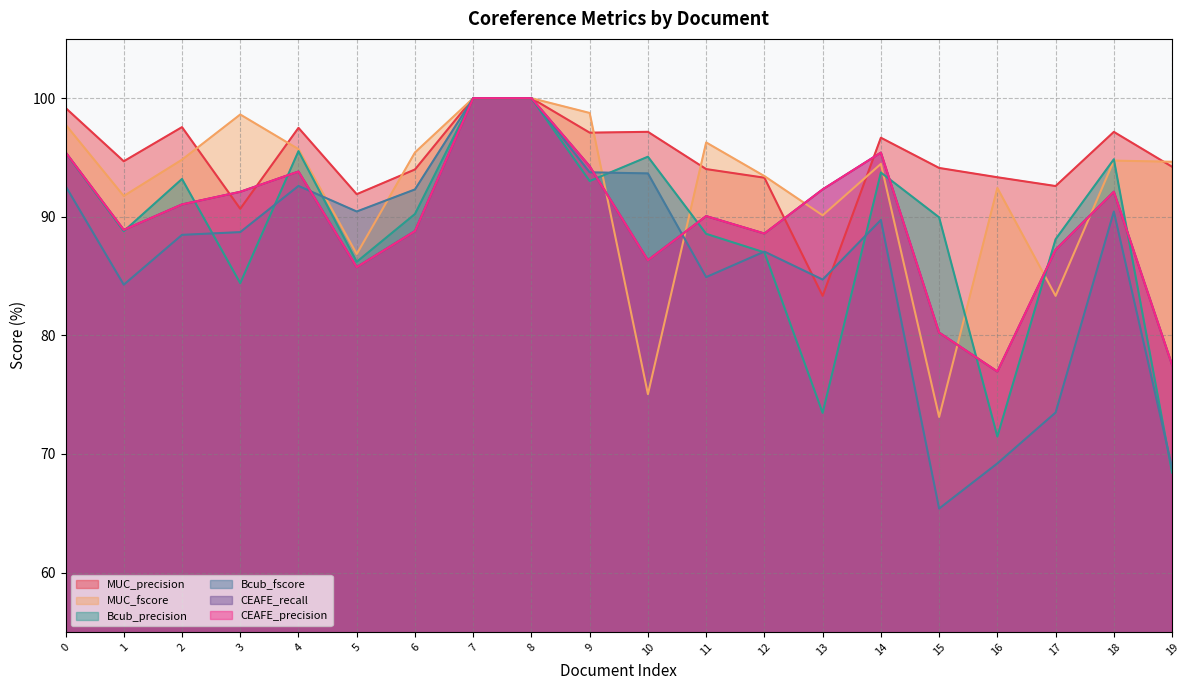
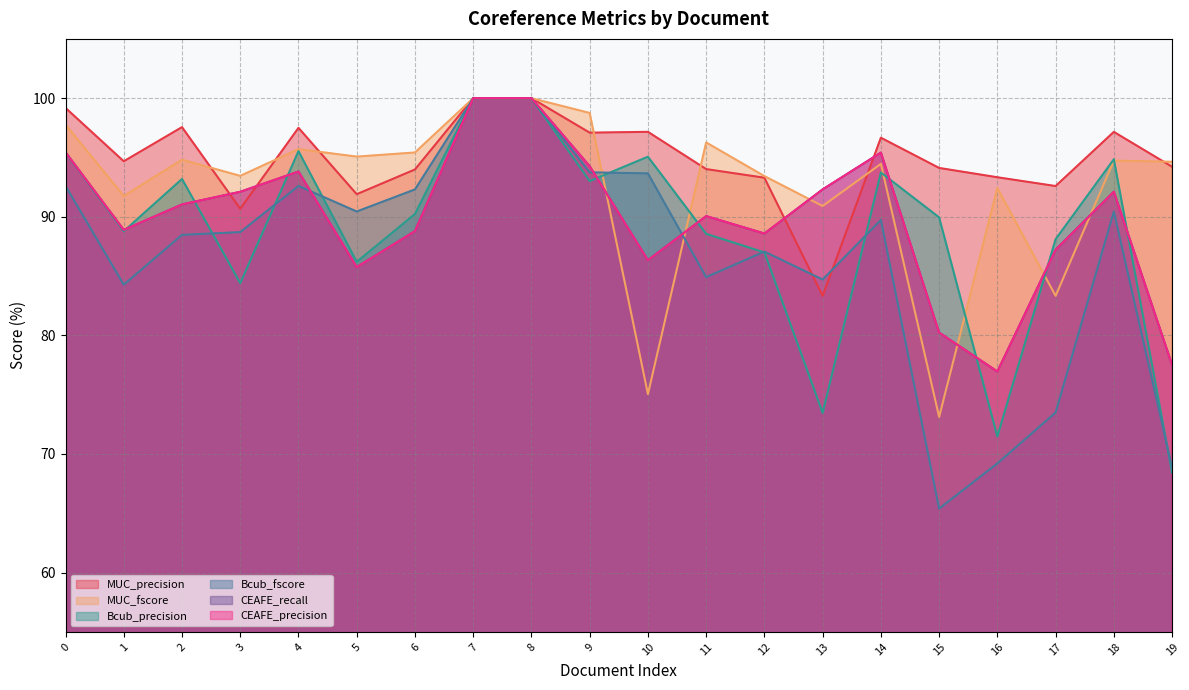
MUC_fscore, 3: 98.6 -> 93.4
MUC_fscore, 5: 86.9 -> 95.1
MUC_fscore, 13: 90.1 -> 90.9
